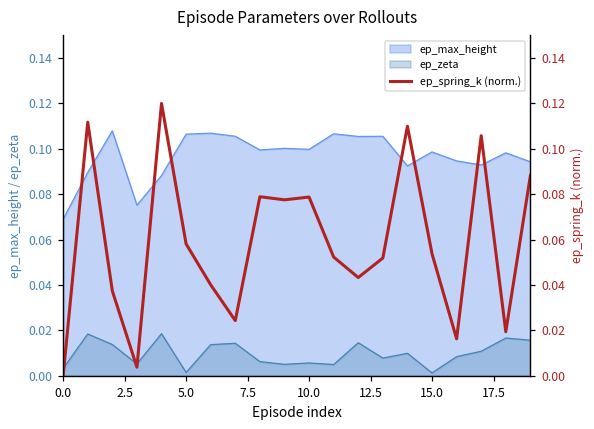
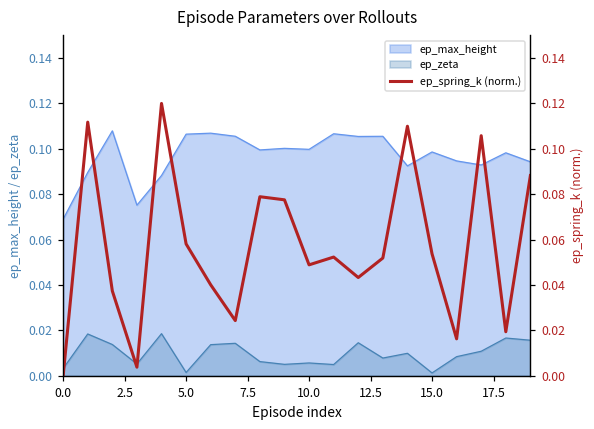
ep_spring_k (norm.), 10.0: 0.079 -> 0.049
